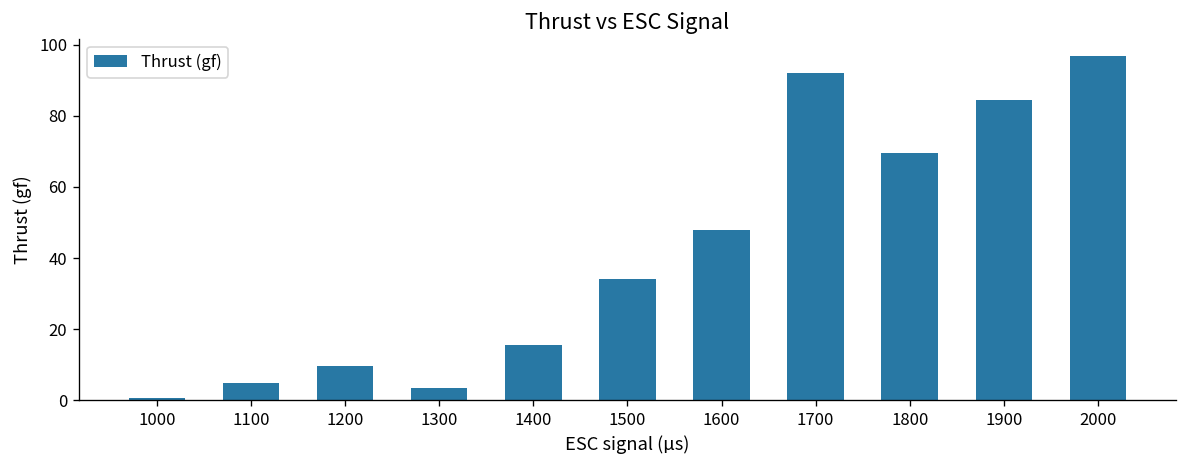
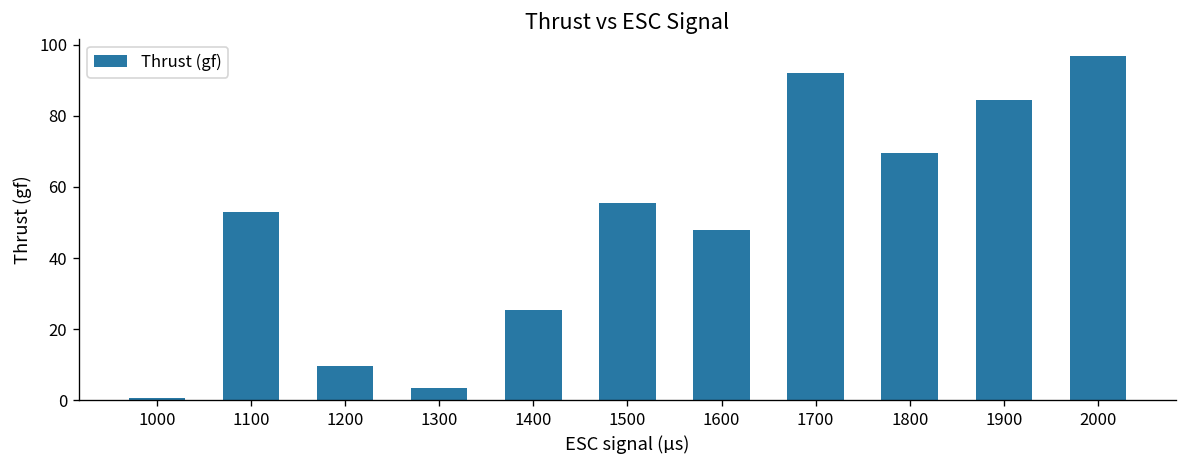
1100: 5 -> 53
1400: 15 -> 25
1500: 34 -> 55
